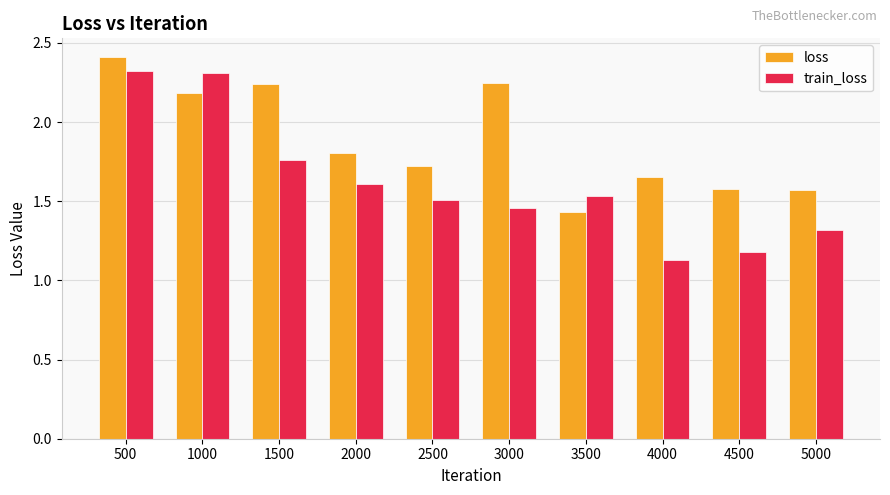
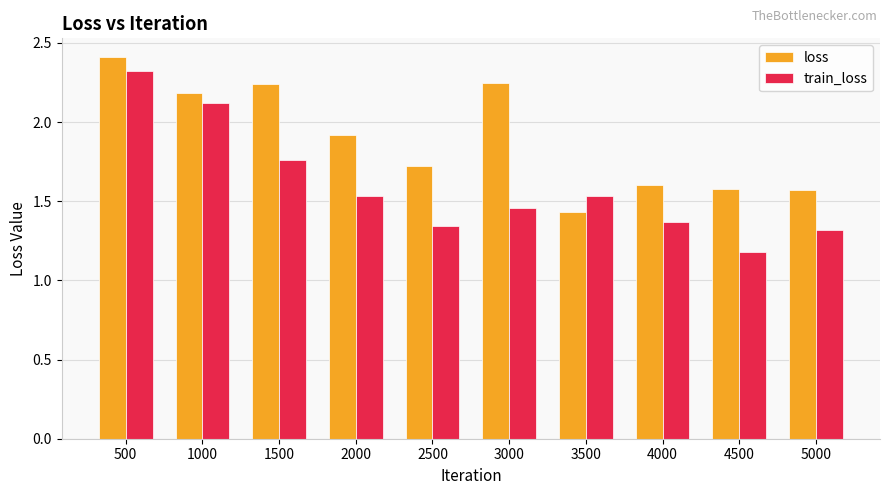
train_loss, 1000: 2.31 -> 2.12
loss, 2000: 1.80 -> 1.92
train_loss, 2000: 1.61 -> 1.53
train_loss, 2500: 1.51 -> 1.34
loss, 4000: 1.65 -> 1.60
train_loss, 4000: 1.13 -> 1.37
